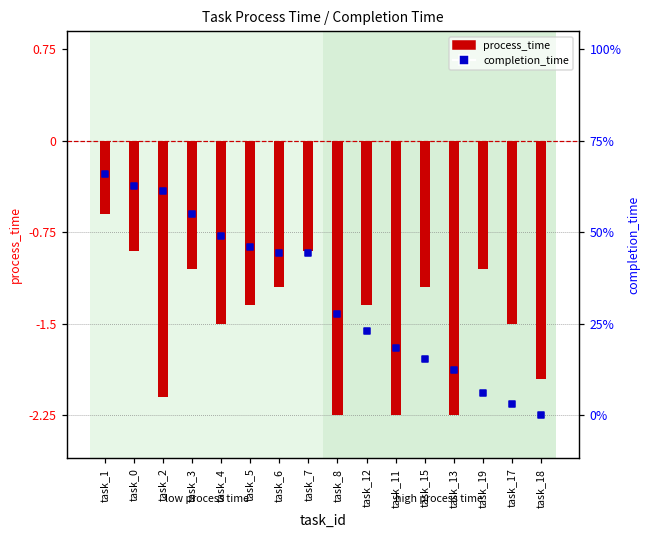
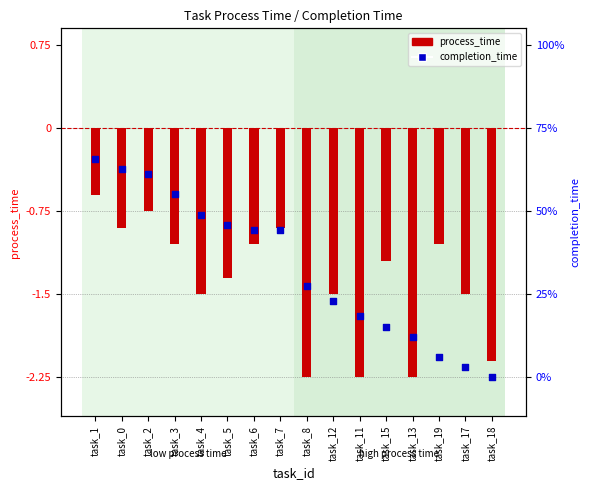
process_time, task_2: -2.10 -> -0.75
process_time, task_6: -1.20 -> -1.05
process_time, task_12: -1.35 -> -1.50
process_time, task_18: -1.95 -> -2.10
